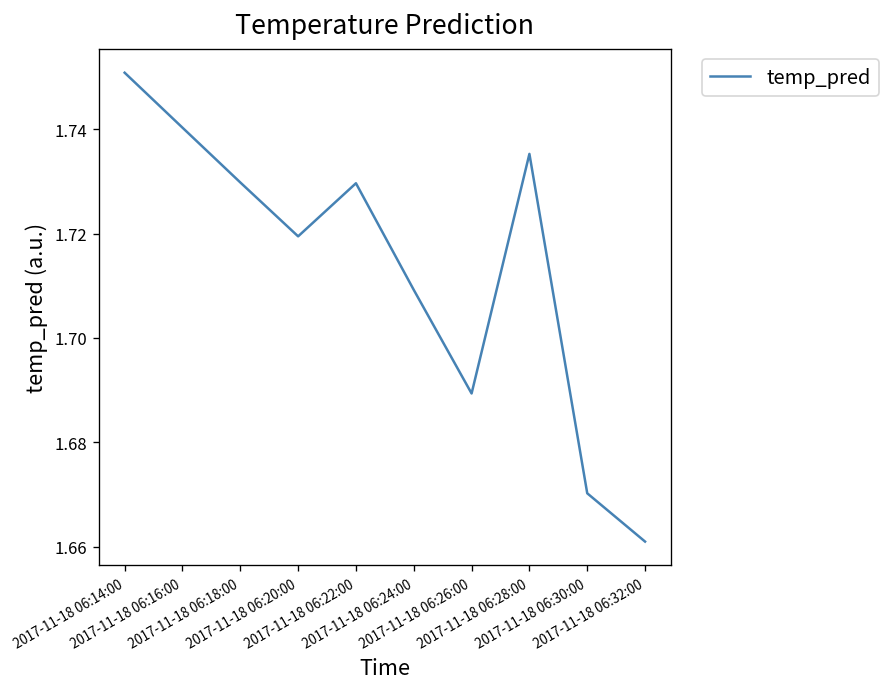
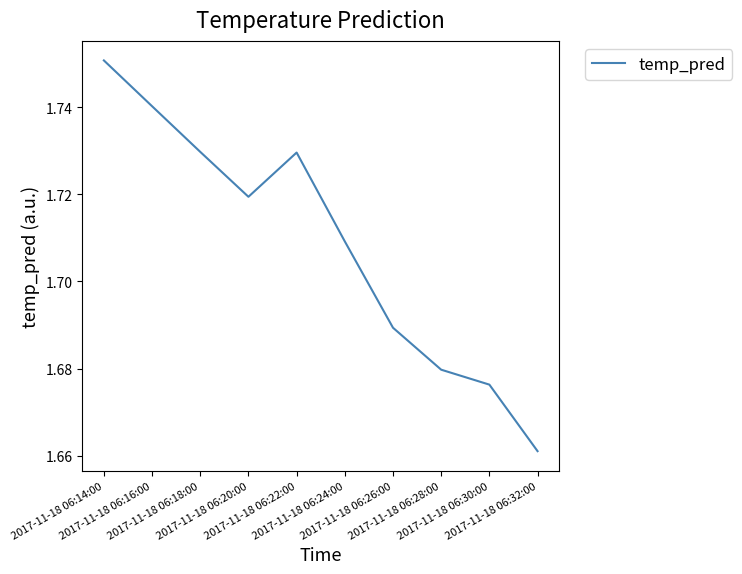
2017-11-18 06:28:00: 1.735 -> 1.680
2017-11-18 06:30:00: 1.670 -> 1.676
